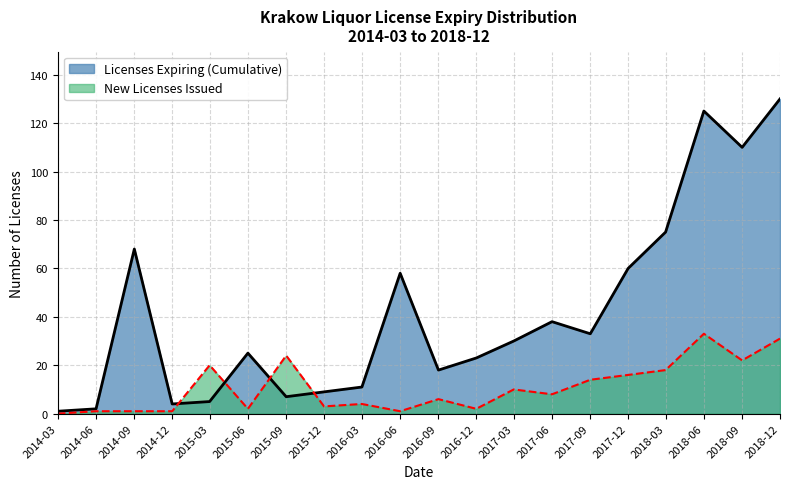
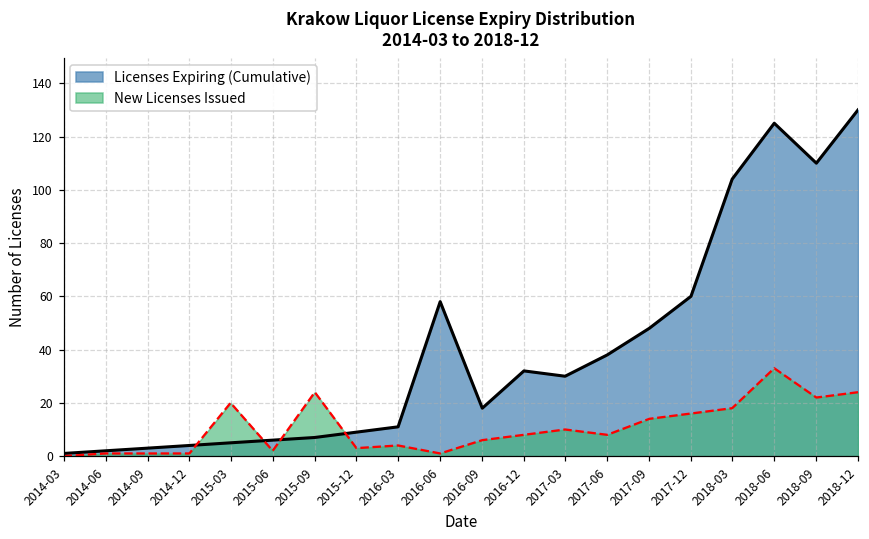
Licenses Expiring (Cumulative), 2014-09: 68 -> 3
Licenses Expiring (Cumulative), 2015-06: 25 -> 6
Licenses Expiring (Cumulative), 2016-12: 23 -> 32
New Licenses Issued, 2016-12: 2 -> 8
Licenses Expiring (Cumulative), 2017-09: 33 -> 48
Licenses Expiring (Cumulative), 2018-03: 75 -> 104
New Licenses Issued, 2018-12: 31 -> 24
